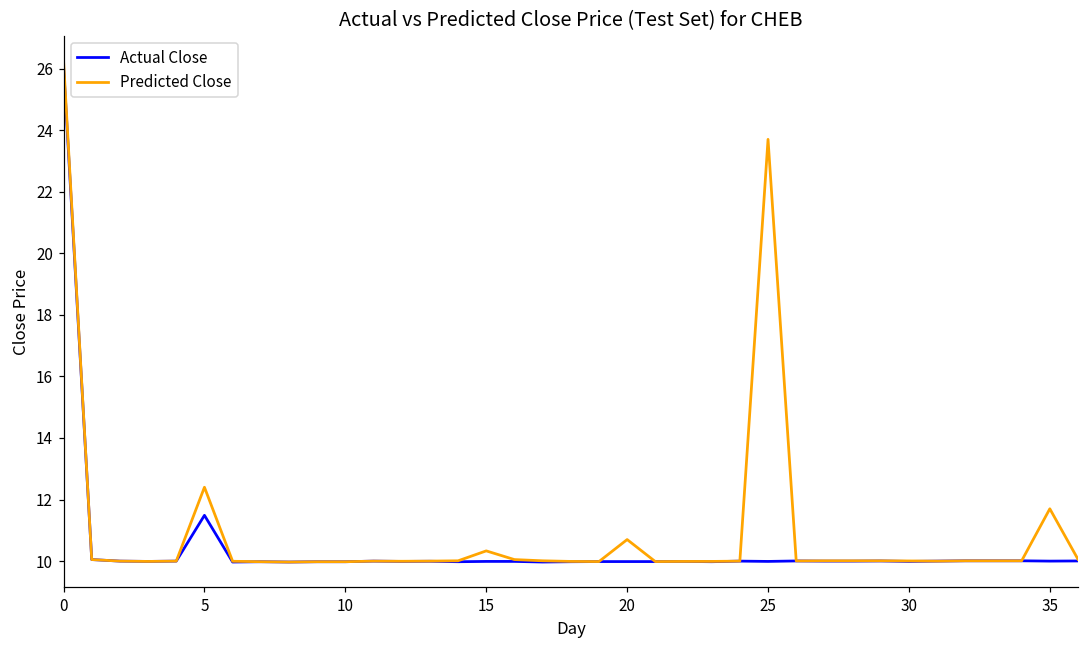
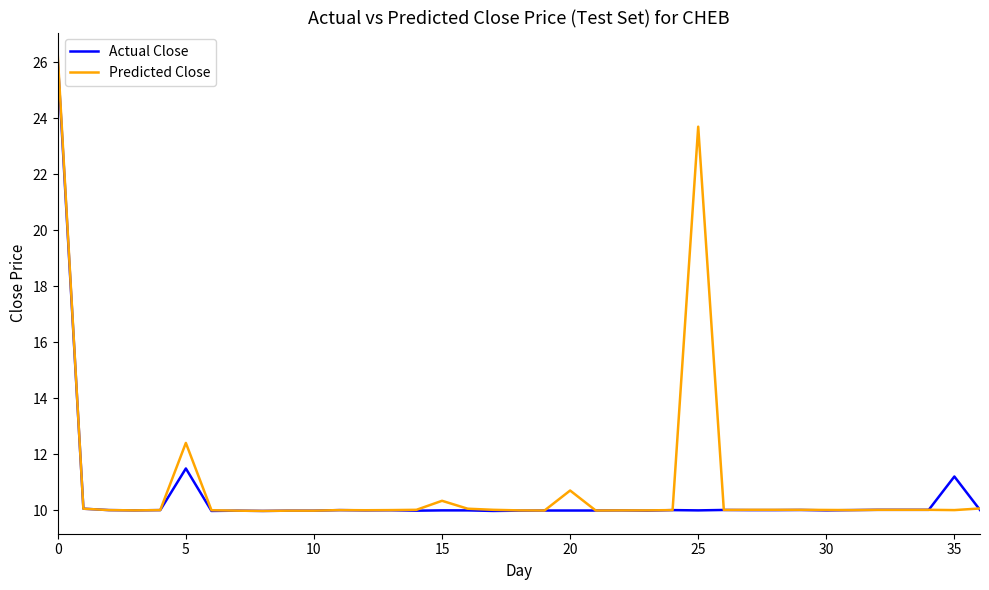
Actual Close, 35: 10.0 -> 11.2
Predicted Close, 35: 11.7 -> 10.0
